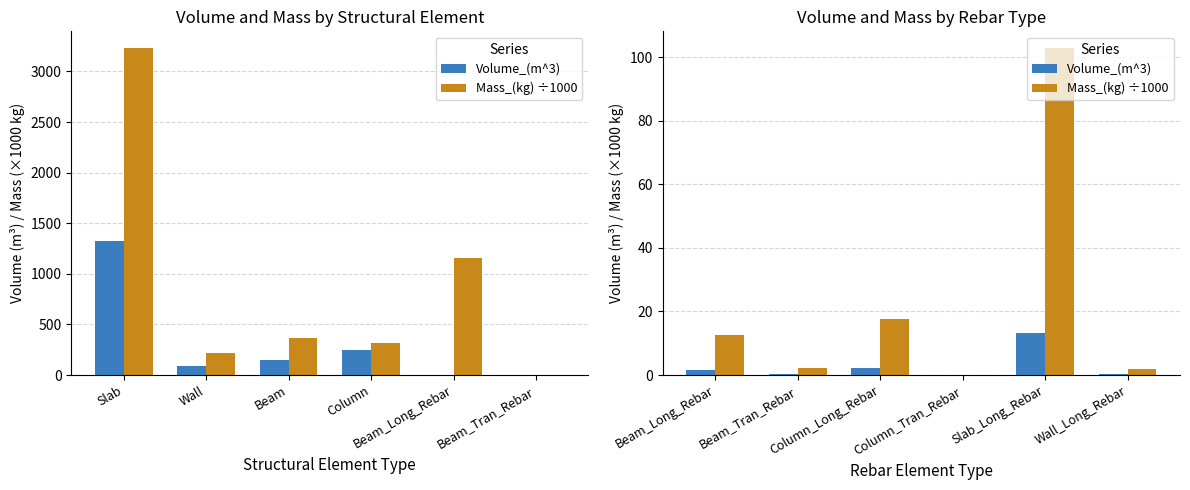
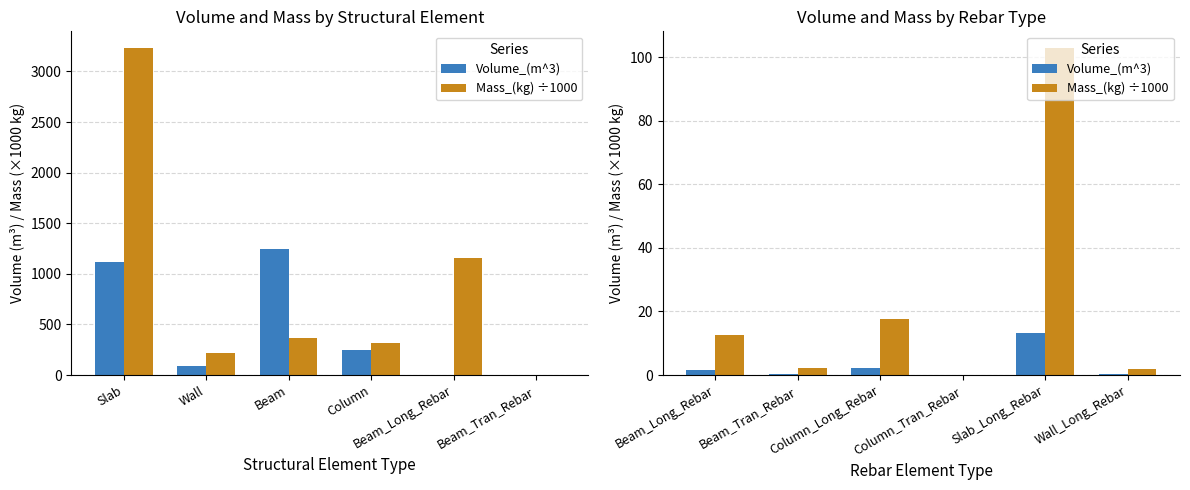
Volume and Mass by Structural Element, Volume_(m^3), Slab: 1320 -> 1120
Volume and Mass by Structural Element, Volume_(m^3), Beam: 150 -> 1250
